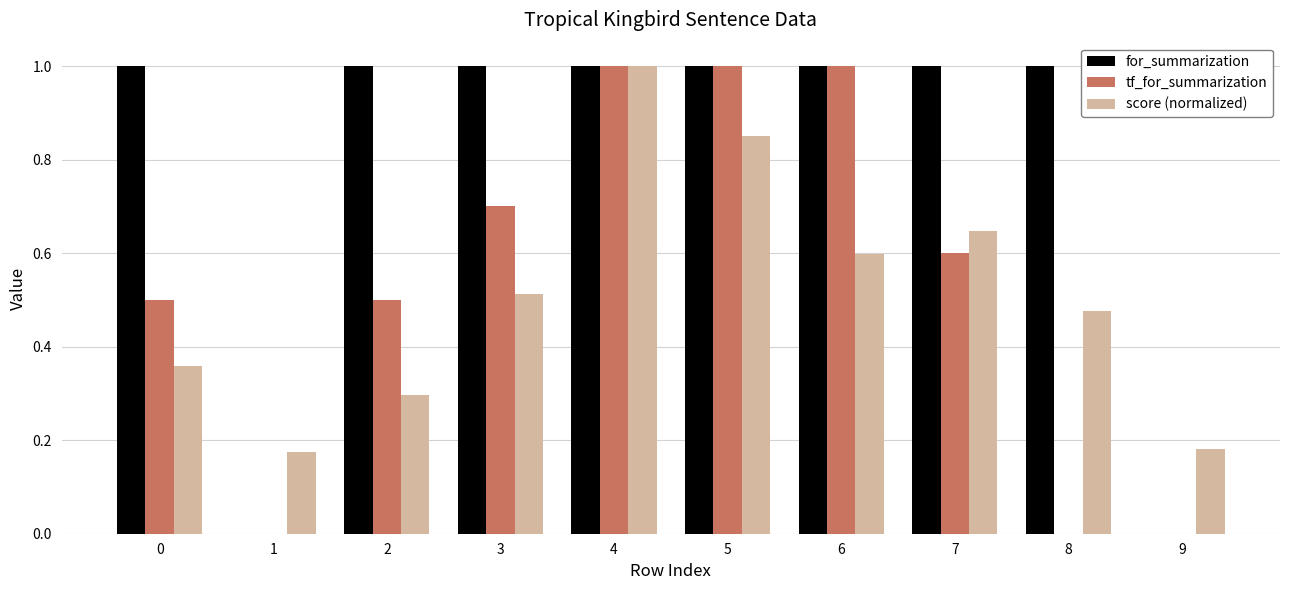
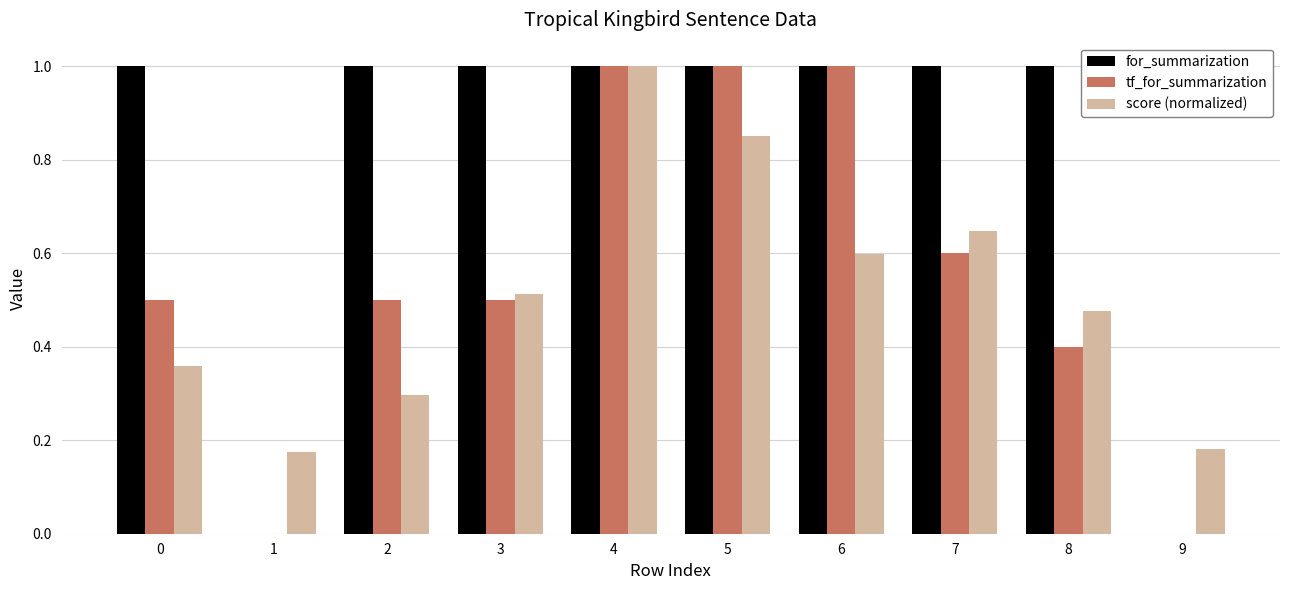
tf_for_summarization, 3: 0.7 -> 0.5
tf_for_summarization, 8: 0.0 -> 0.4
